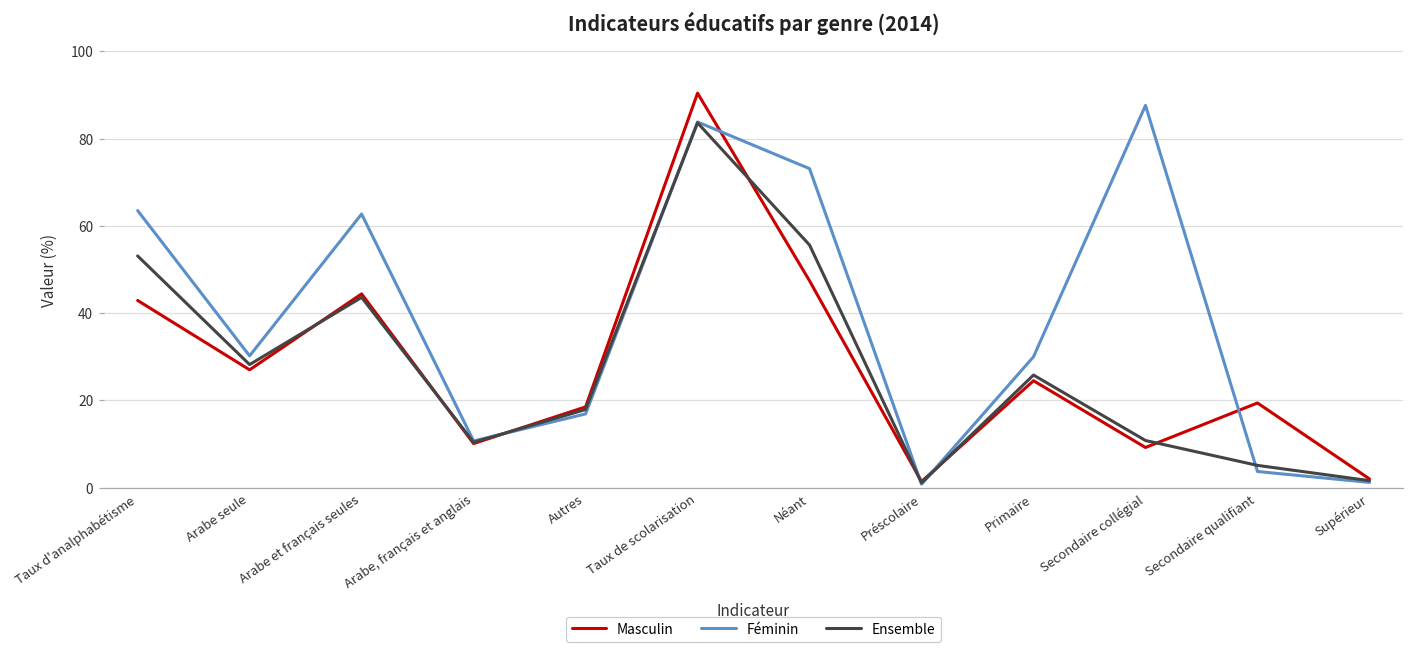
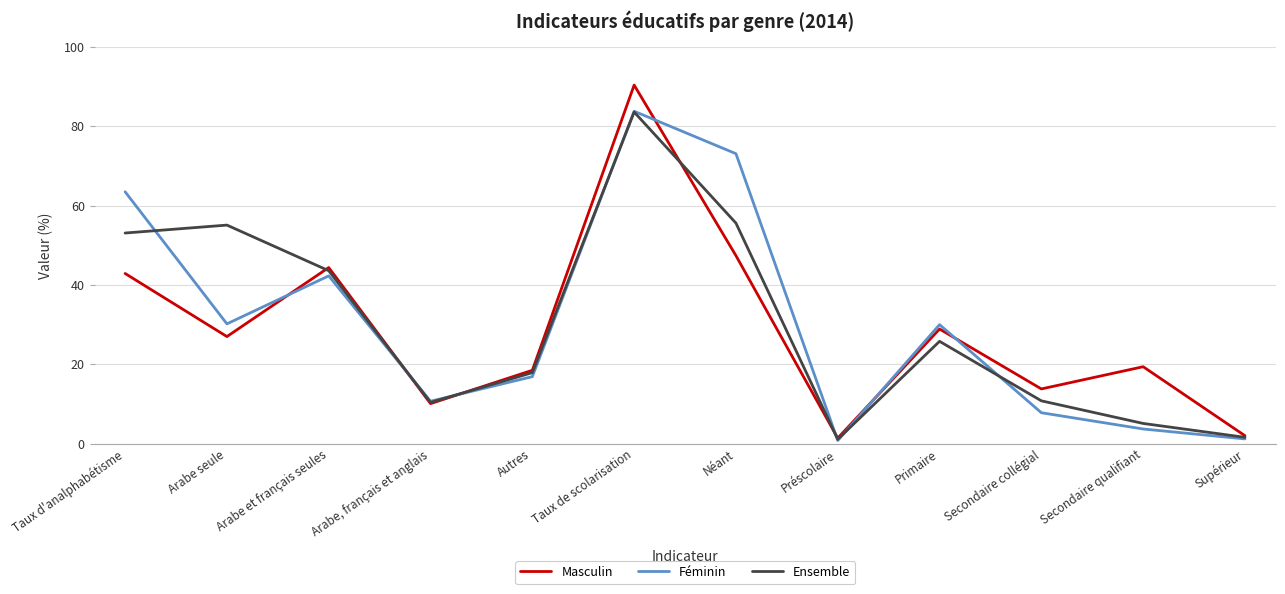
Ensemble, Arabe seule: 28 -> 55
Féminin, Arabe et français seules: 63 -> 42
Masculin, Primaire: 25 -> 29
Masculin, Secondaire collégial: 9 -> 14
Féminin, Secondaire collégial: 88 -> 8
